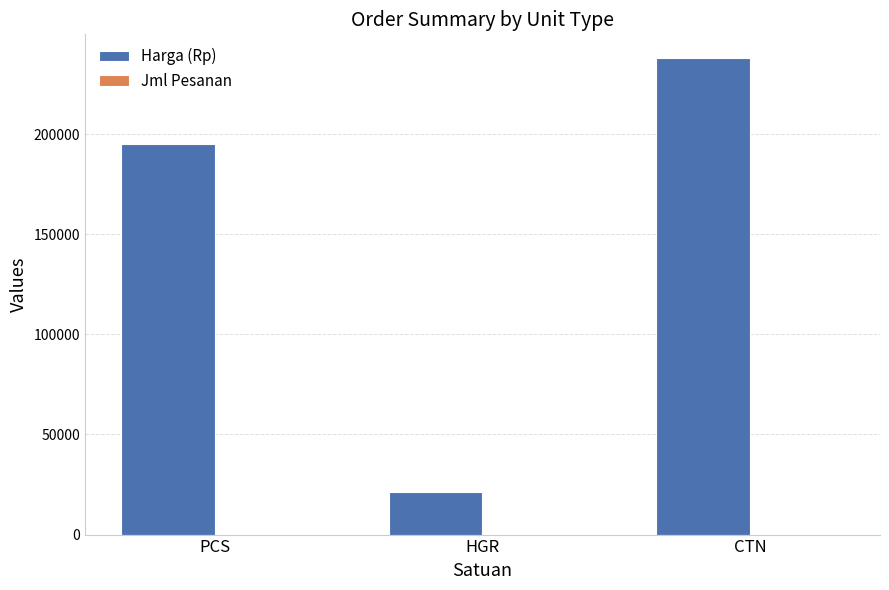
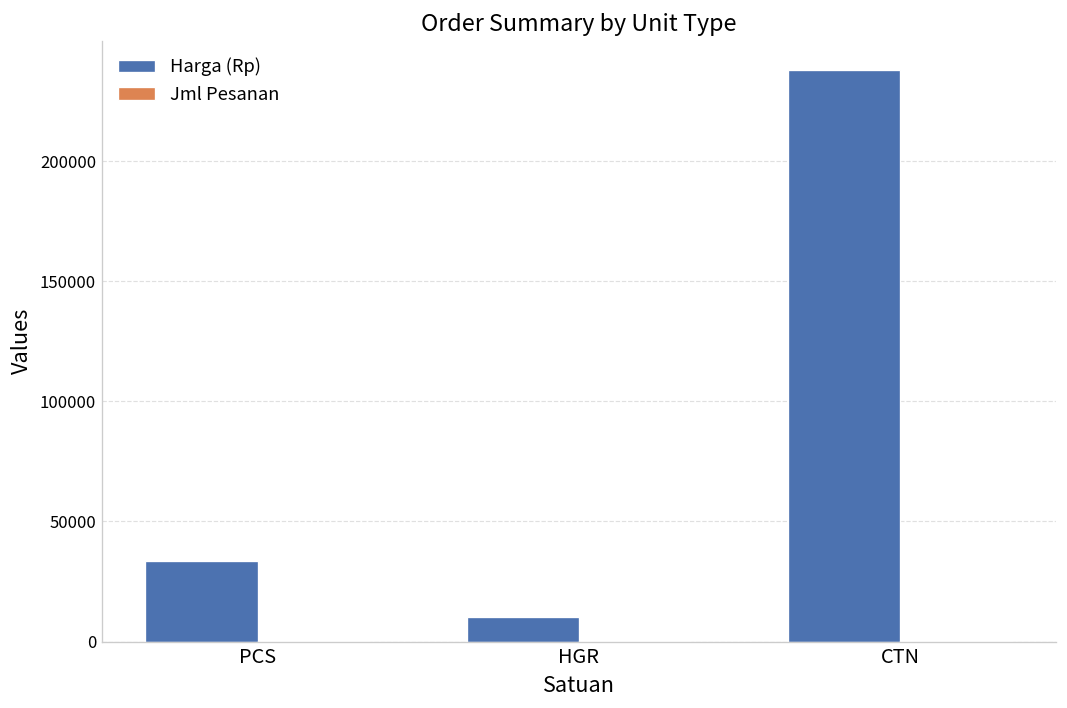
Harga (Rp), PCS: 195000 -> 34000
Harga (Rp), HGR: 21000 -> 10000
